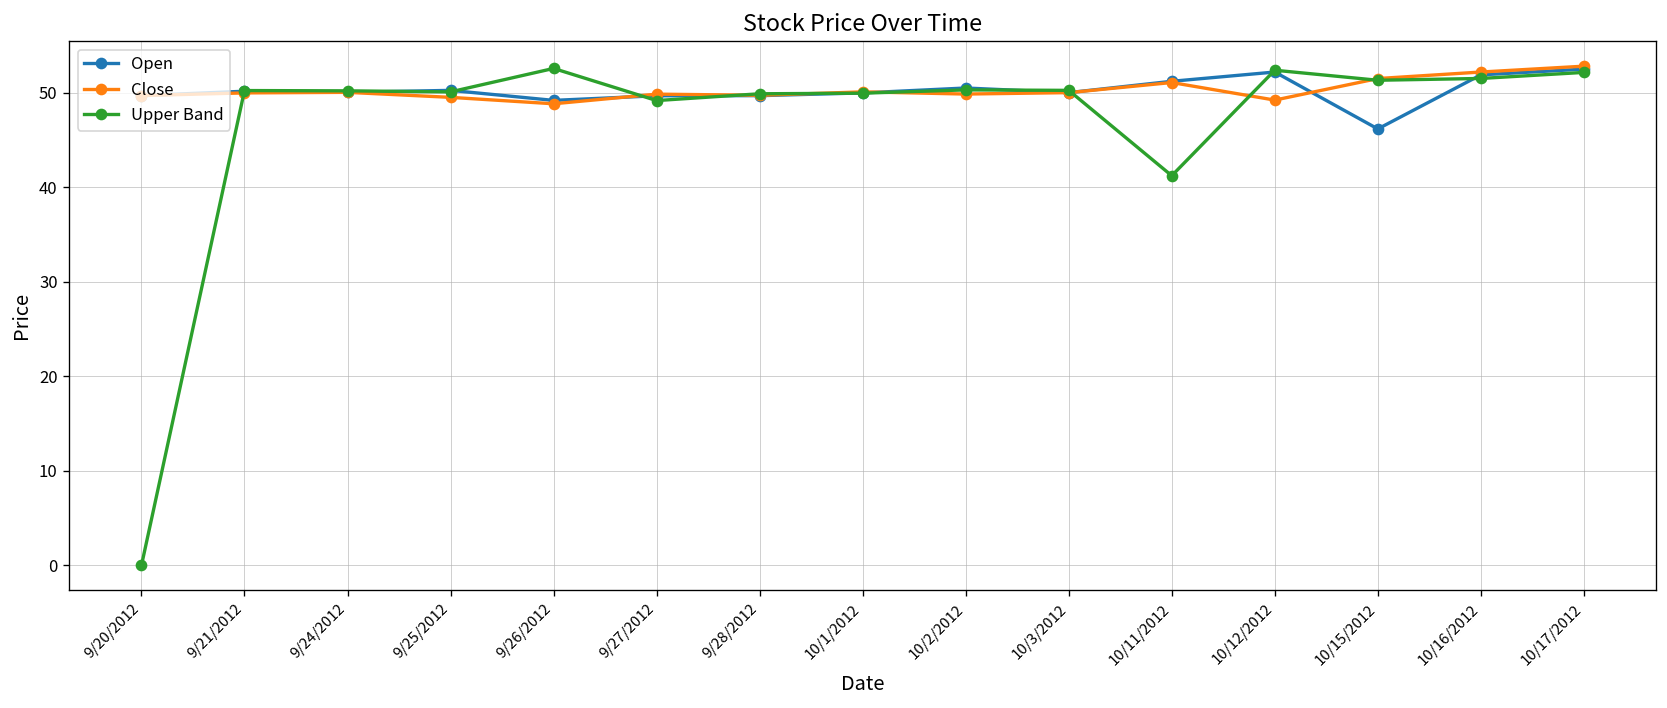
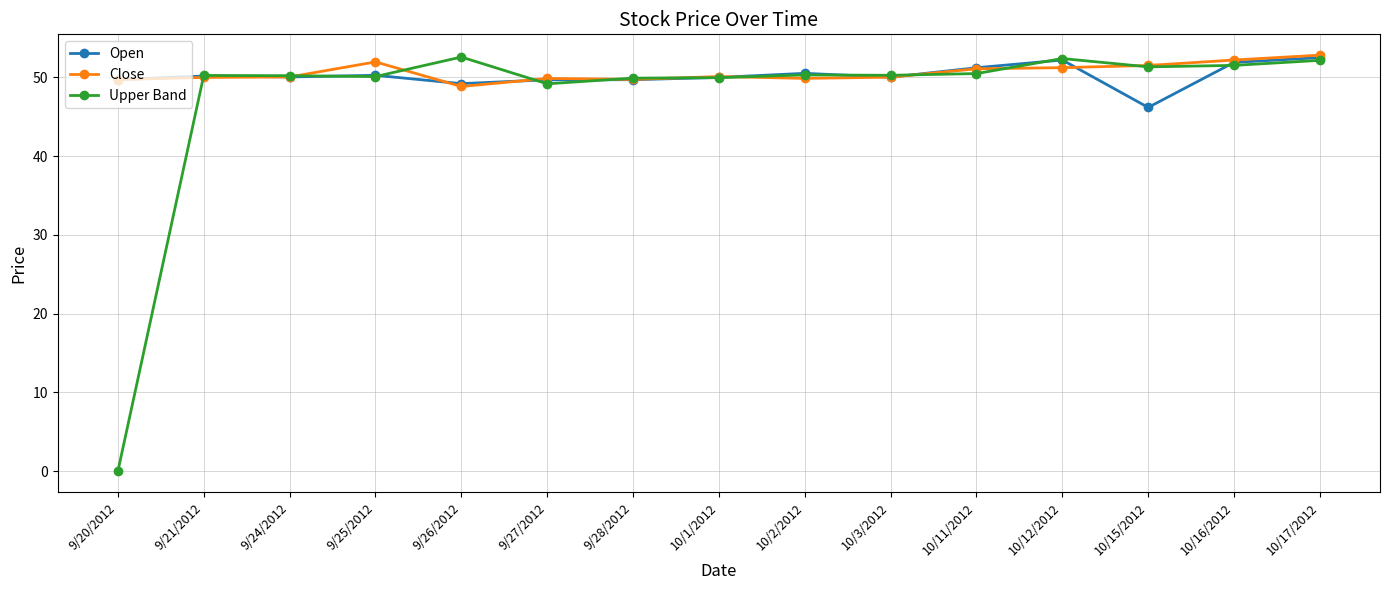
Close, 9/25/2012: 50 -> 52
Upper Band, 10/11/2012: 41 -> 50
Close, 10/12/2012: 49 -> 51
